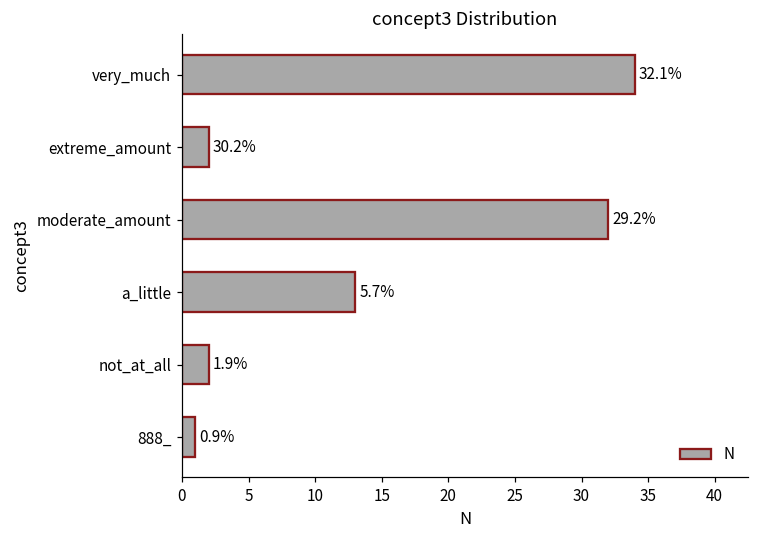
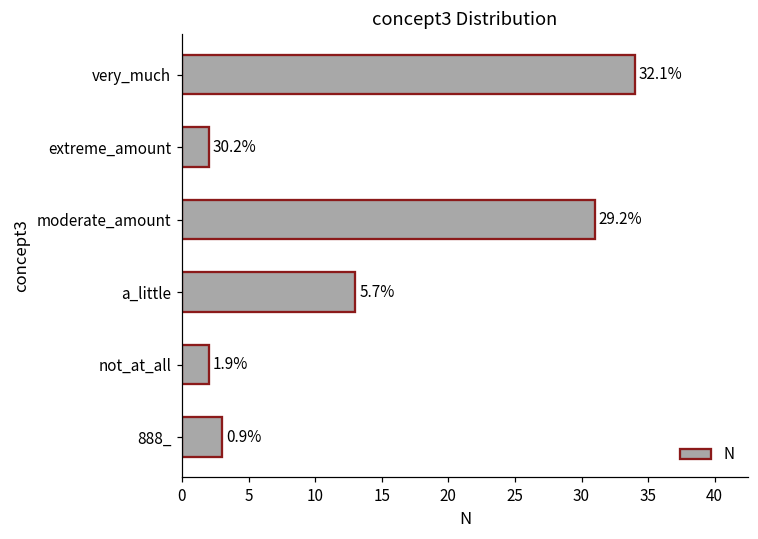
moderate_amount: 32 -> 31
888_: 1 -> 3
